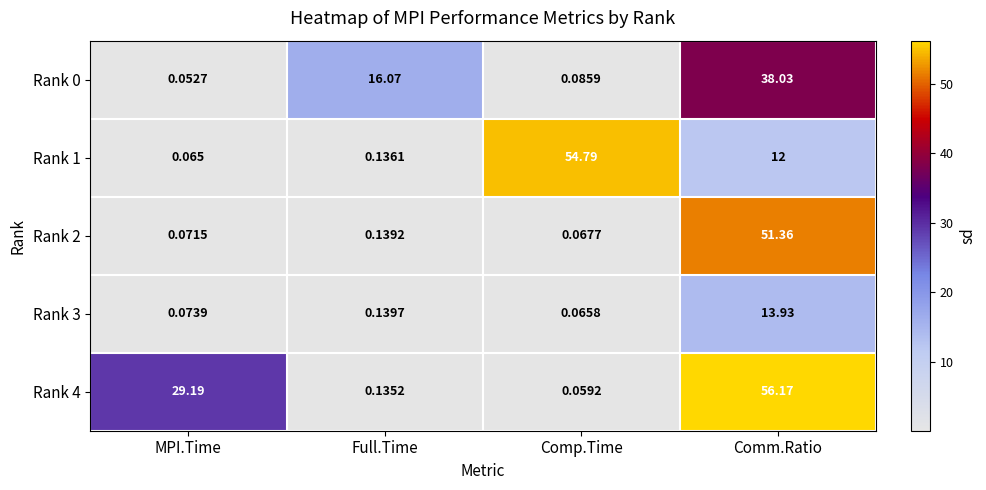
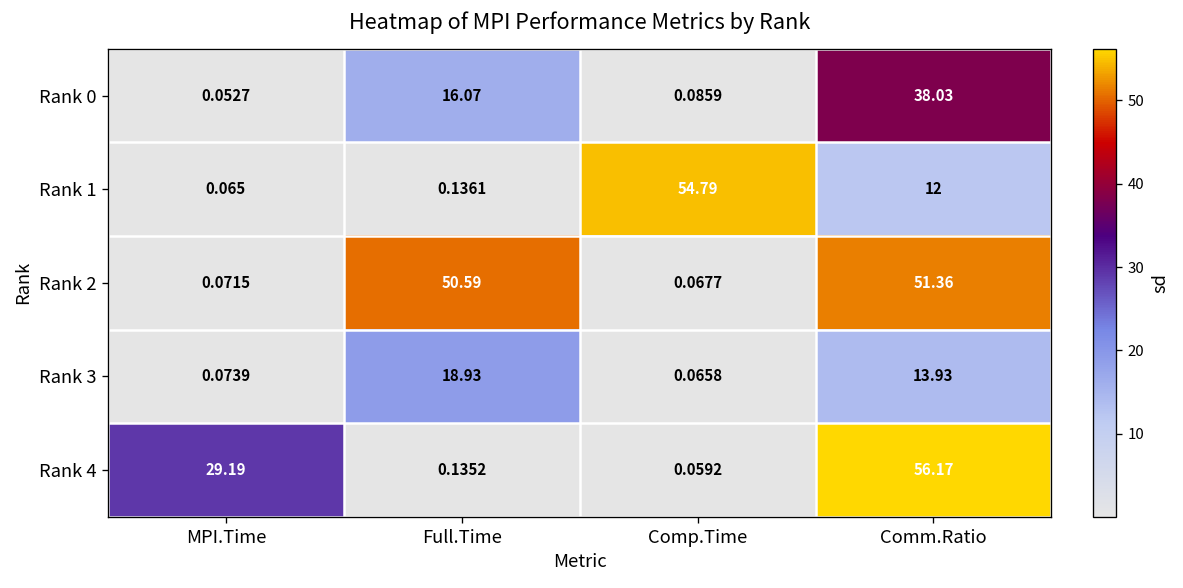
Rank 2, Full.Time: 0.1392 -> 50.59
Rank 3, Full.Time: 0.1397 -> 18.93
